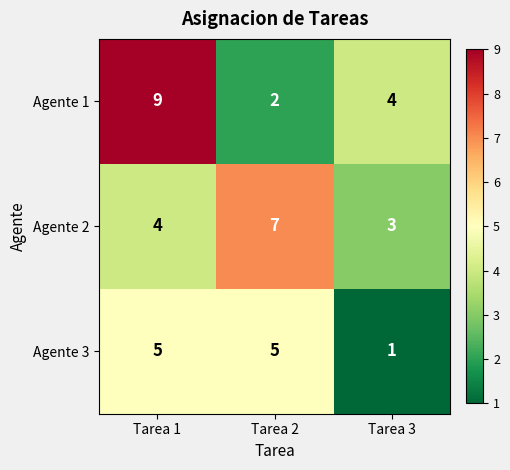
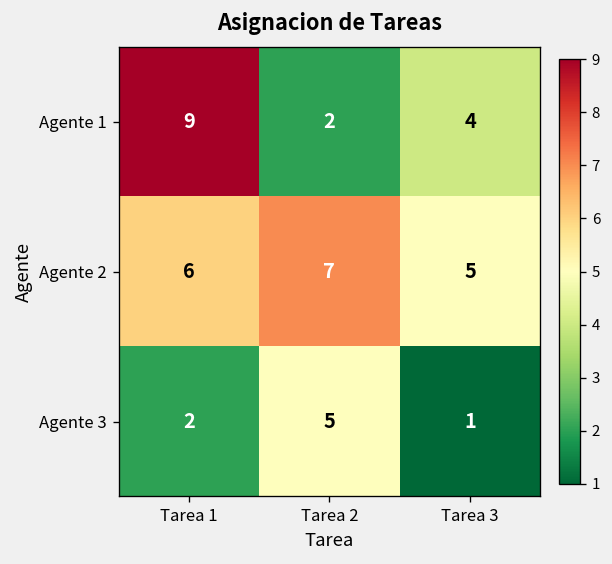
Agente 2, Tarea 1: 4 -> 6
Agente 2, Tarea 3: 3 -> 5
Agente 3, Tarea 1: 5 -> 2
